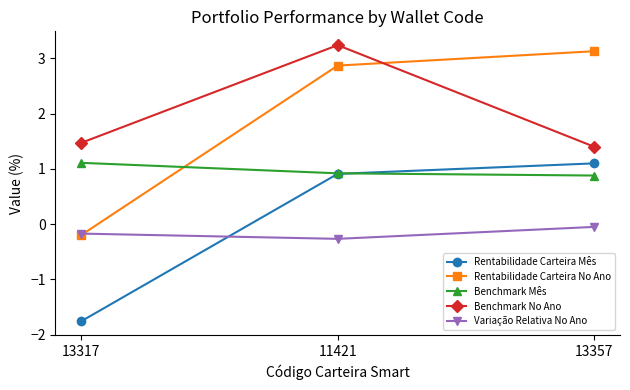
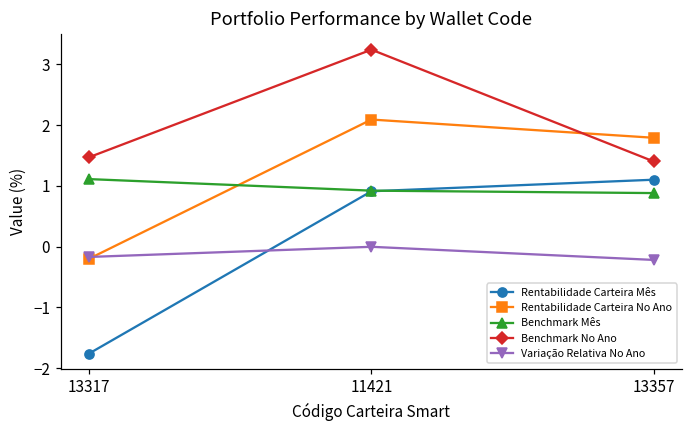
Rentabilidade Carteira No Ano, 11421: 2.9 -> 2.1
Variação Relativa No Ano, 11421: -0.3 -> 0.0
Rentabilidade Carteira No Ano, 13357: 3.1 -> 1.8
Variação Relativa No Ano, 13357: -0.1 -> -0.2
